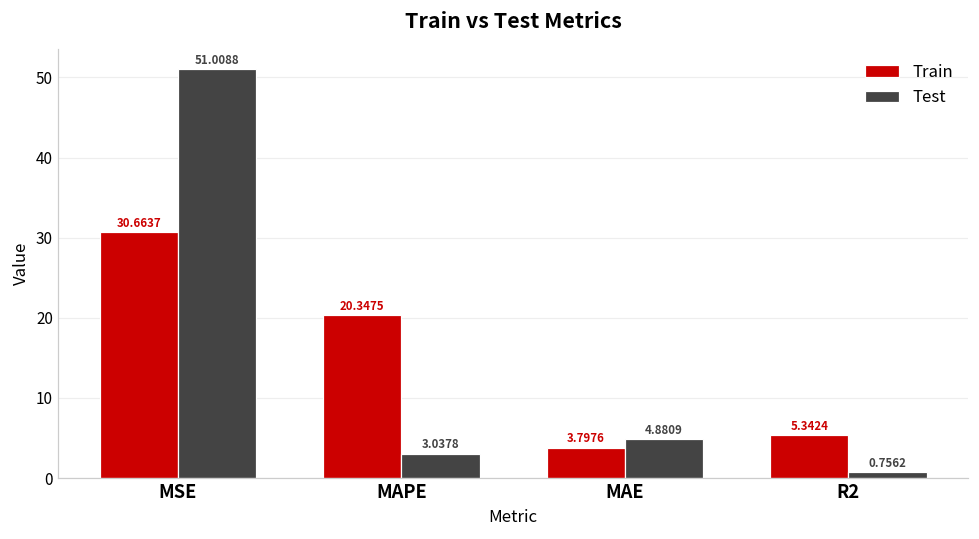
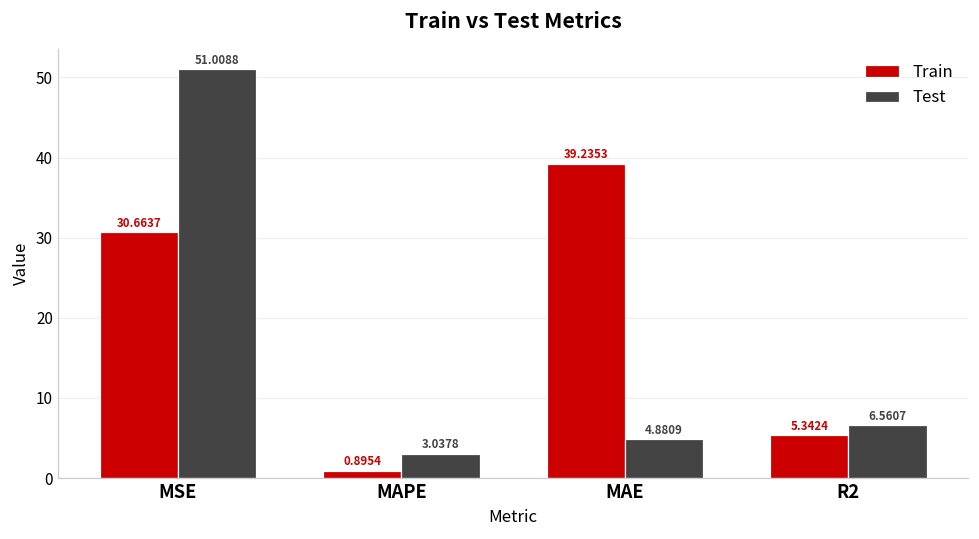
Train, MAPE: 20.3475 -> 0.8954
Train, MAE: 3.7976 -> 39.2353
Test, R2: 0.7562 -> 6.5607
